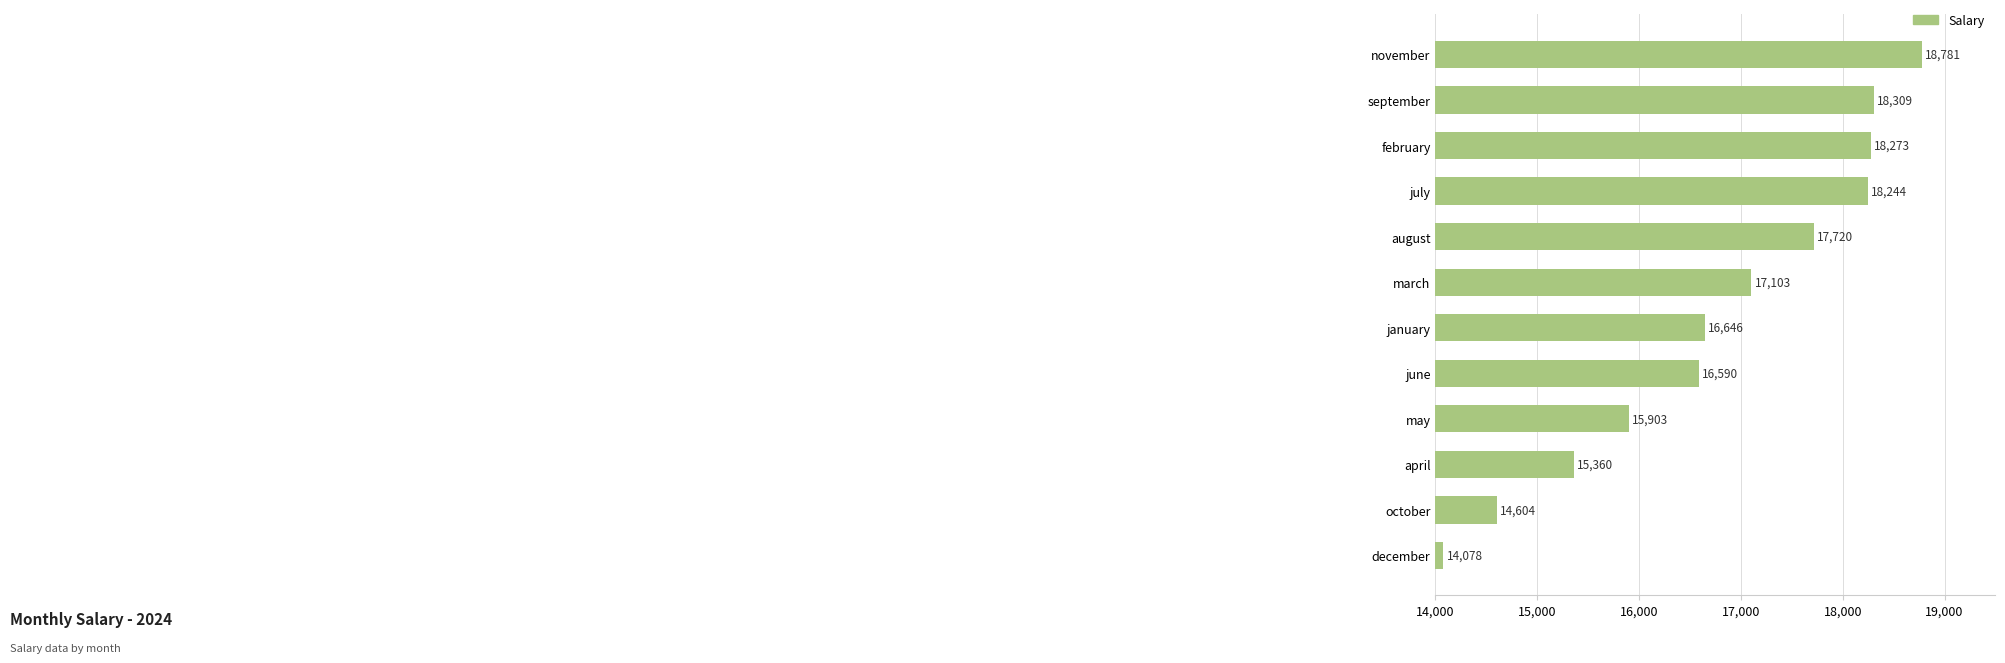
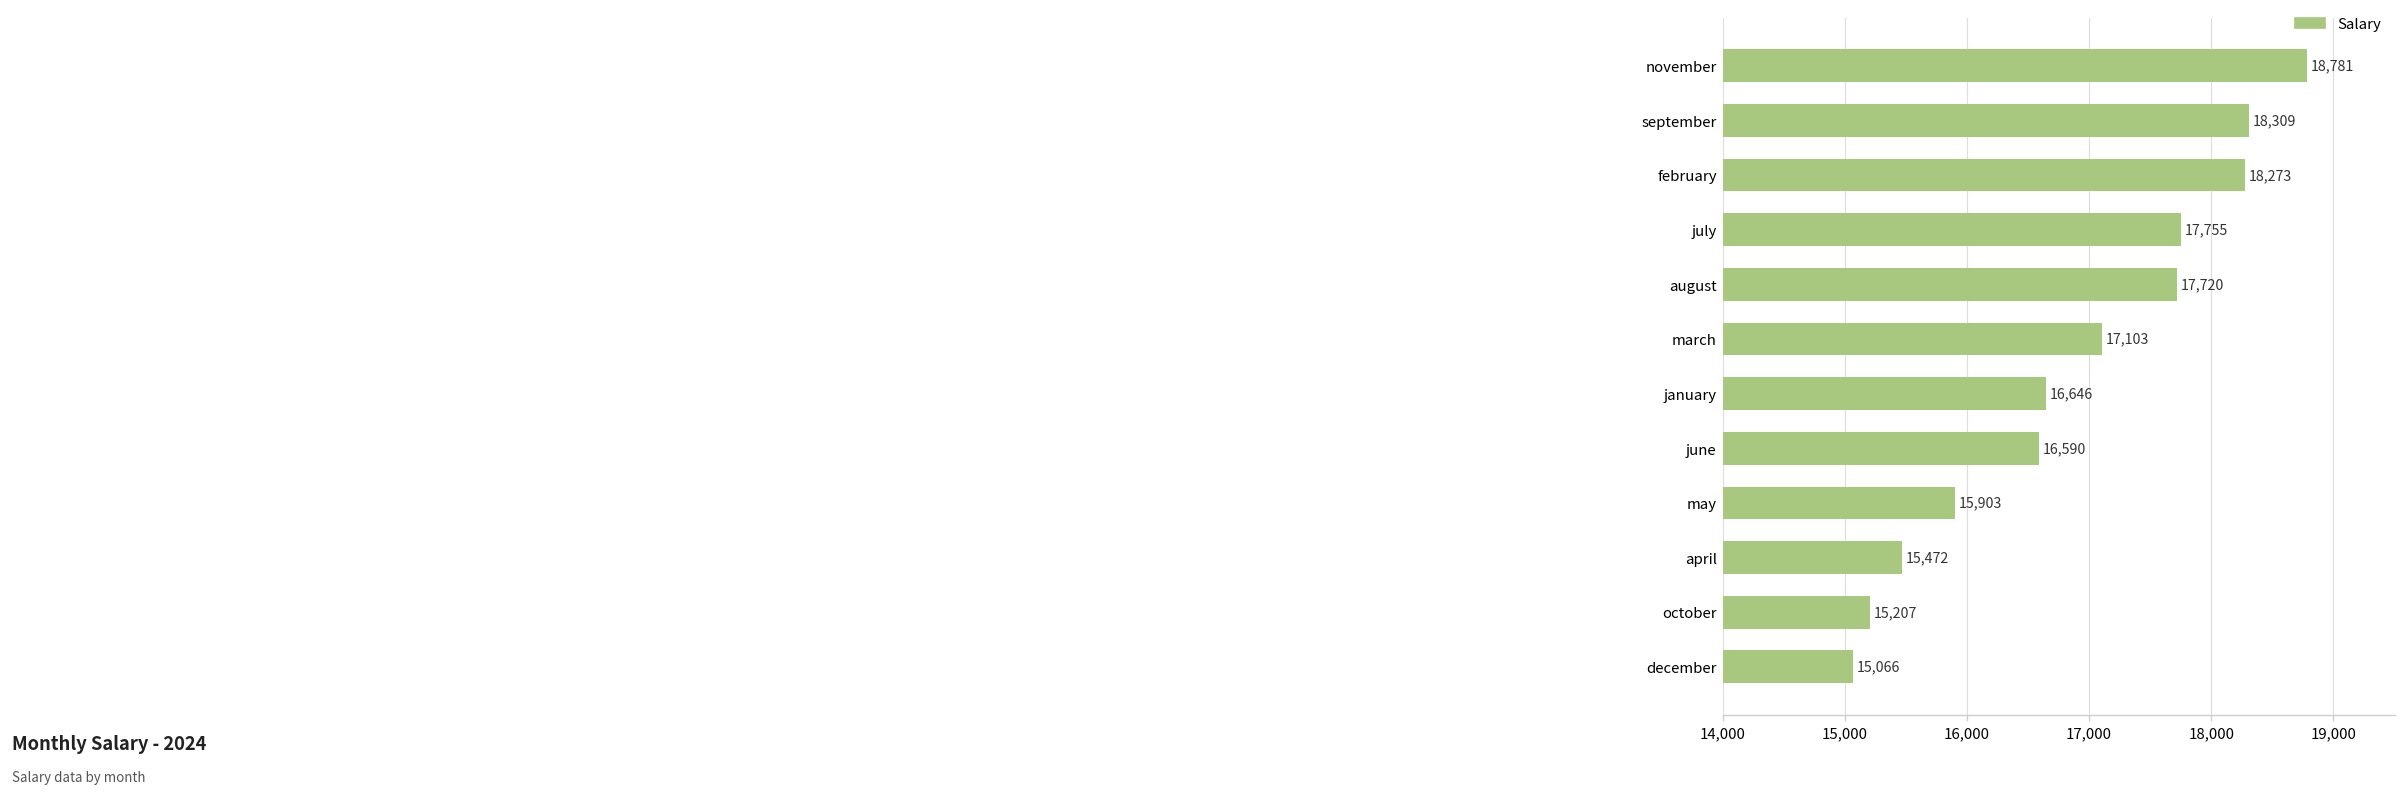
july: 18,244 -> 17,755
april: 15,360 -> 15,472
october: 14,604 -> 15,207
december: 14,078 -> 15,066
